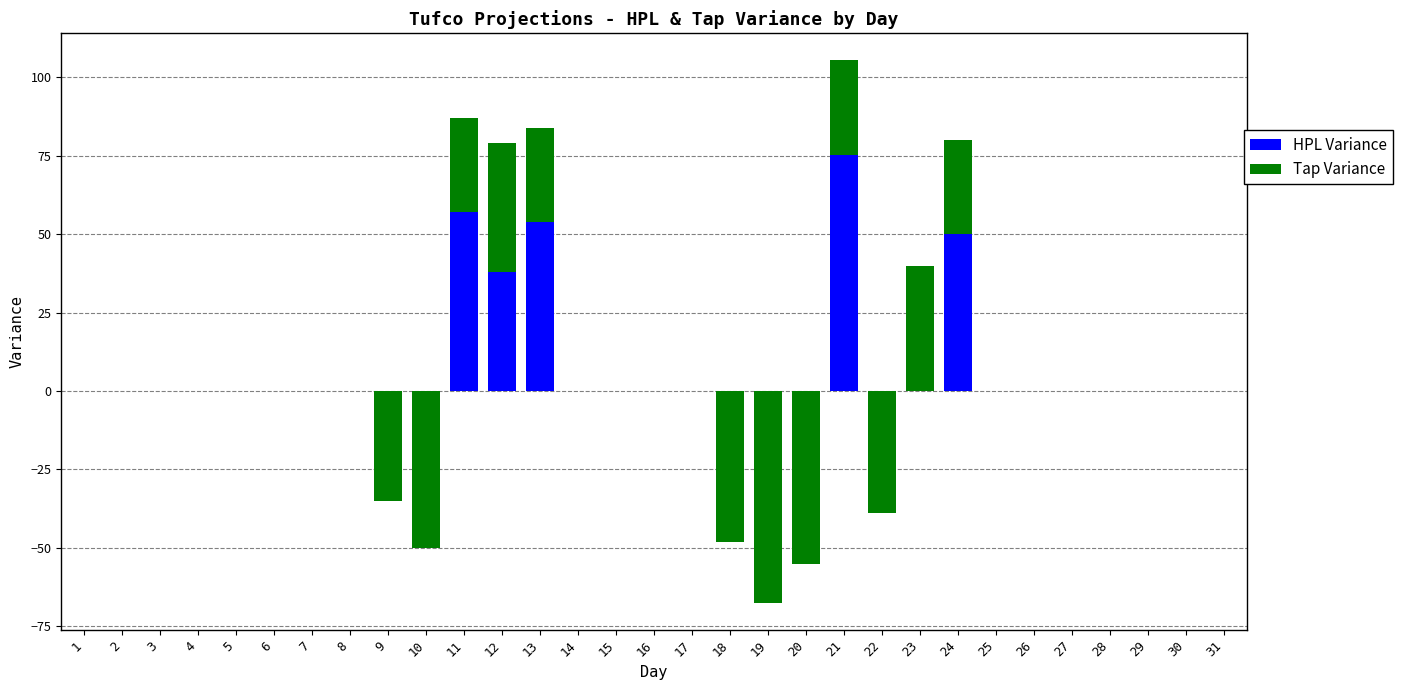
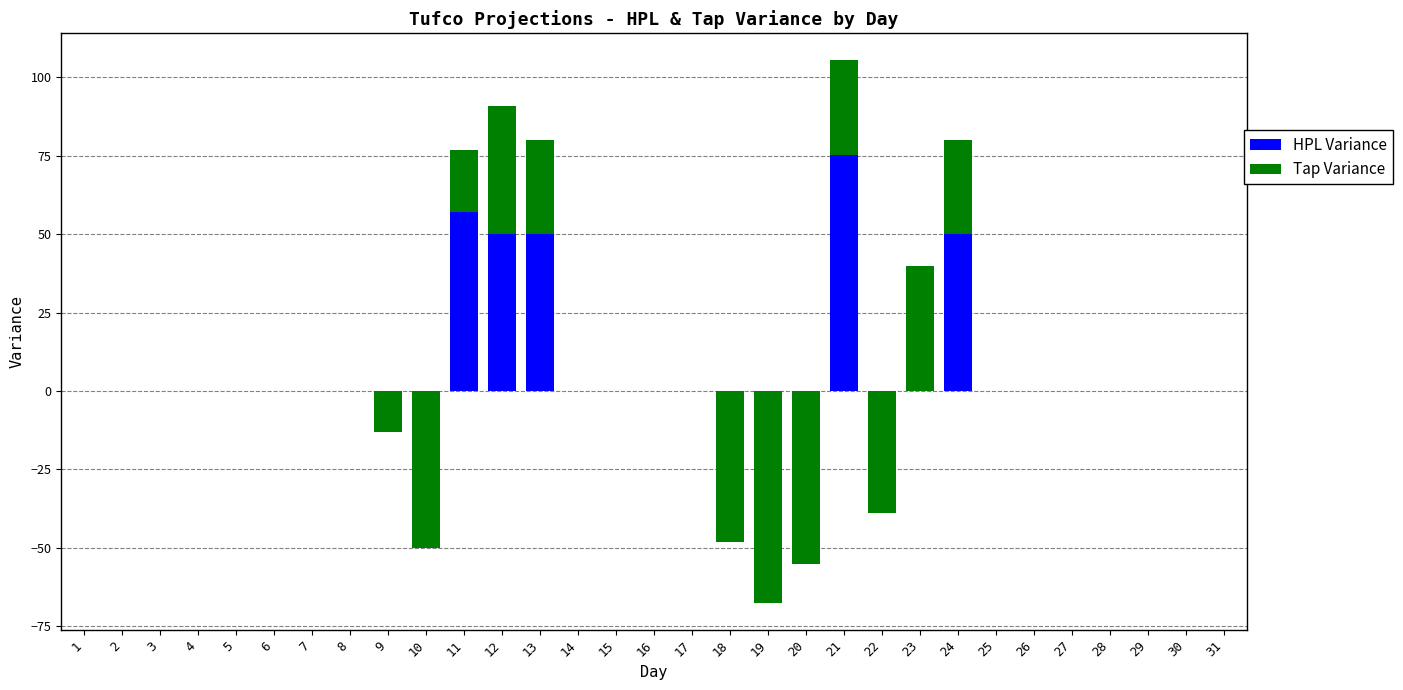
Tap Variance, 9: -35 -> -13
Tap Variance, 11: 30 -> 20
HPL Variance, 12: 38 -> 50
HPL Variance, 13: 54 -> 50
